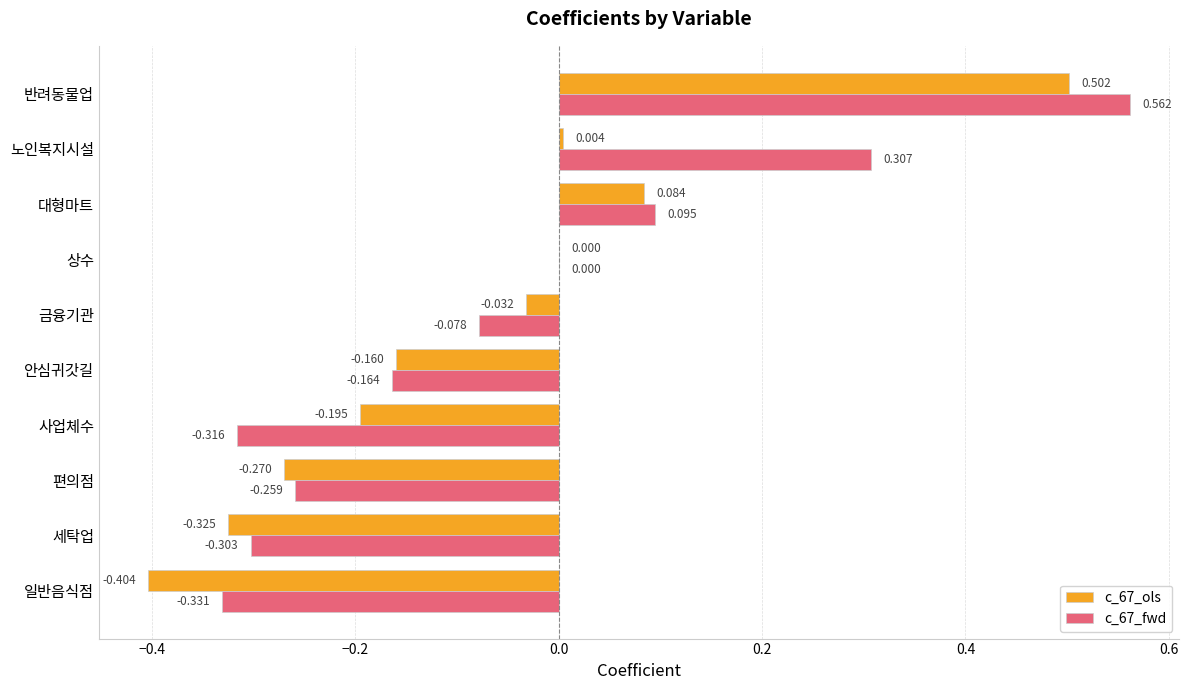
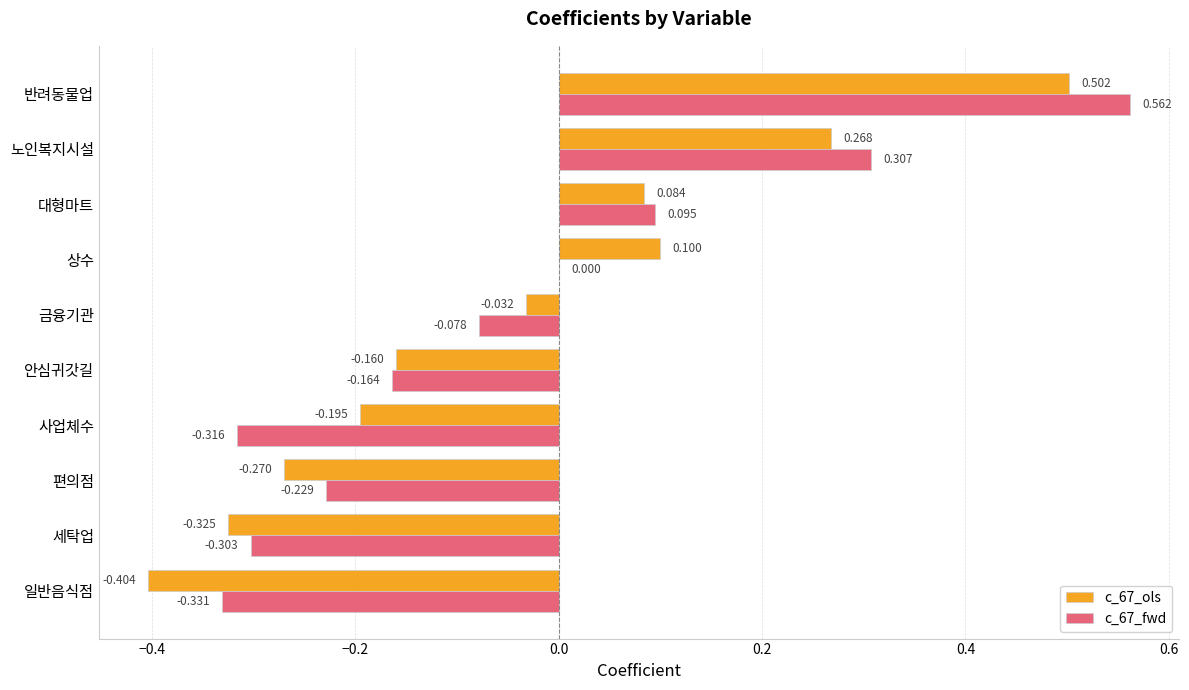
c_67_ols, 노인복지시설: 0.004 -> 0.268
c_67_ols, 상수: 0.000 -> 0.100
c_67_fwd, 편의점: -0.259 -> -0.229
